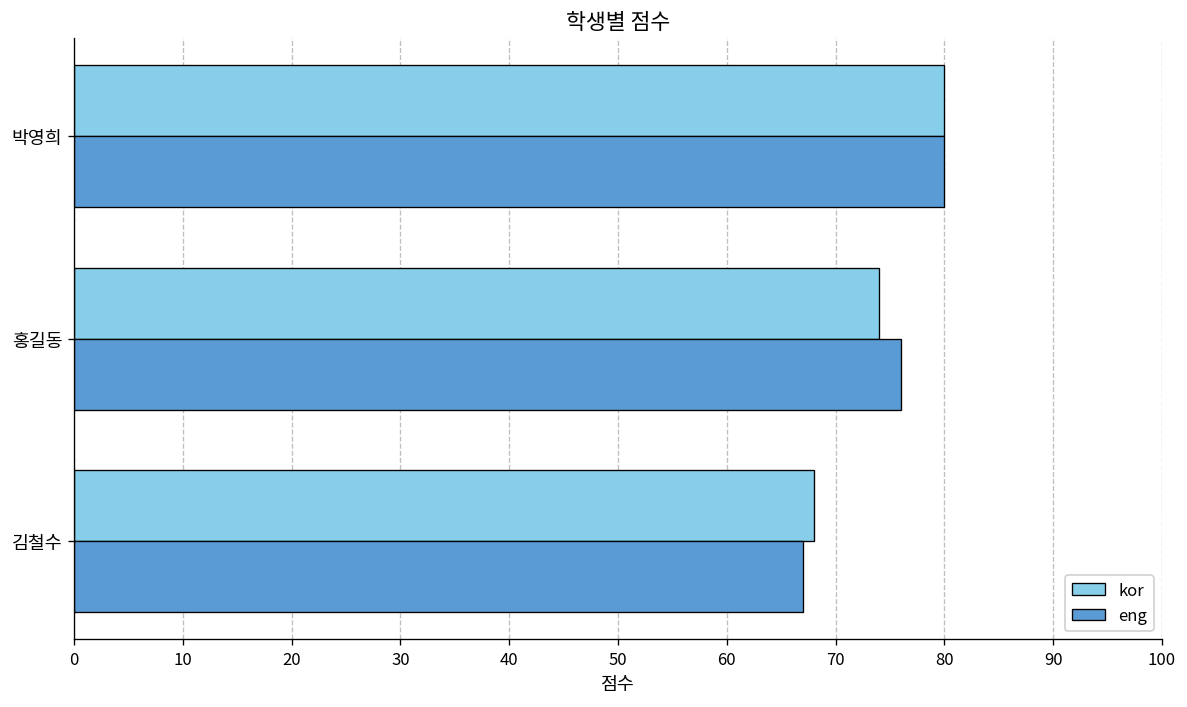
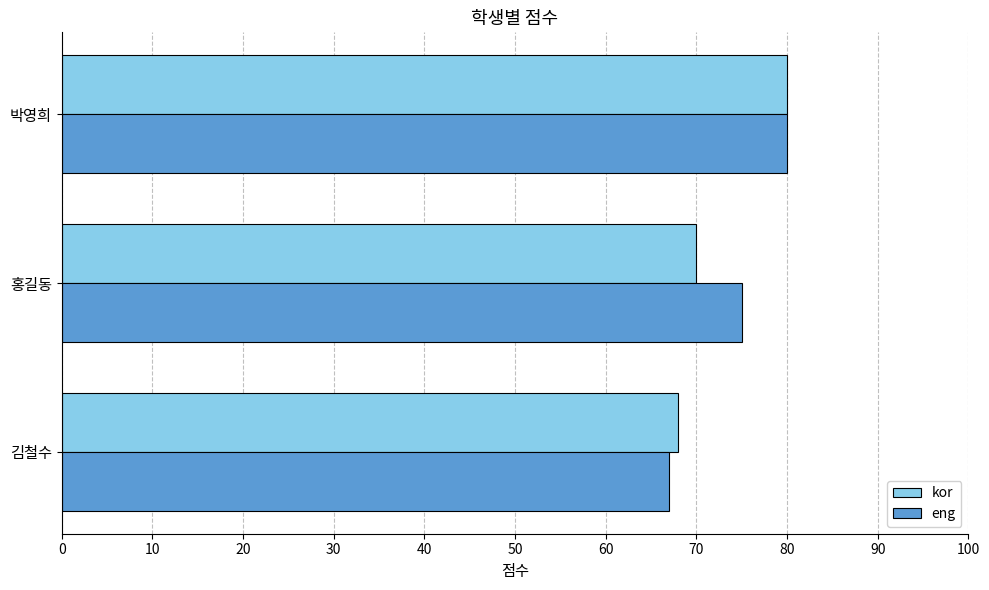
kor, 홍길동: 74 -> 70
eng, 홍길동: 76 -> 75
